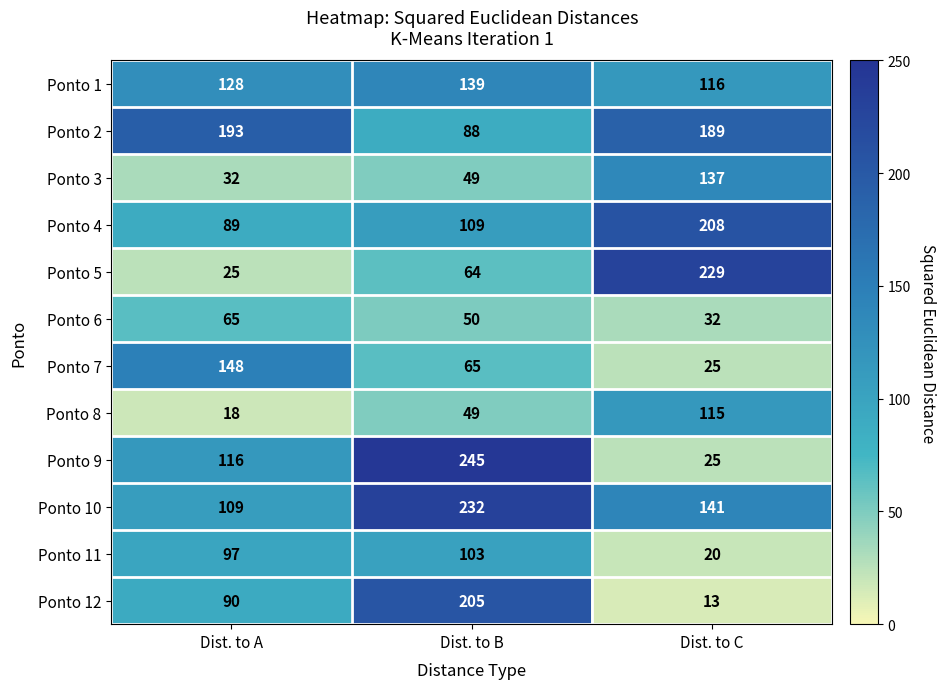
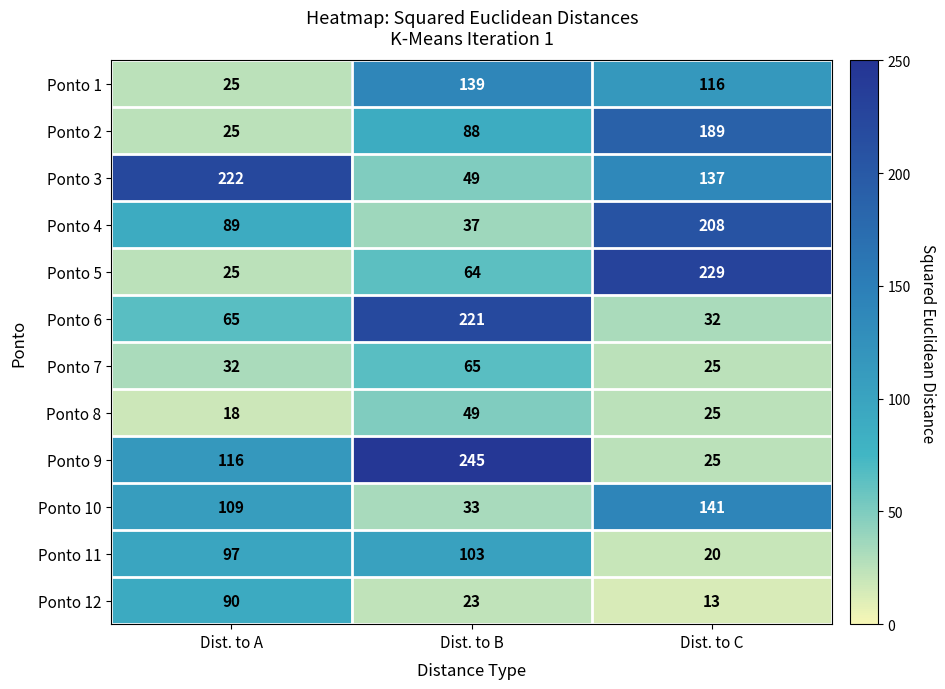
Ponto 1, Dist. to A: 128 -> 25
Ponto 2, Dist. to A: 193 -> 25
Ponto 3, Dist. to A: 32 -> 222
Ponto 4, Dist. to B: 109 -> 37
Ponto 6, Dist. to B: 50 -> 221
Ponto 7, Dist. to A: 148 -> 32
Ponto 8, Dist. to C: 115 -> 25
Ponto 10, Dist. to B: 232 -> 33
Ponto 12, Dist. to B: 205 -> 23
